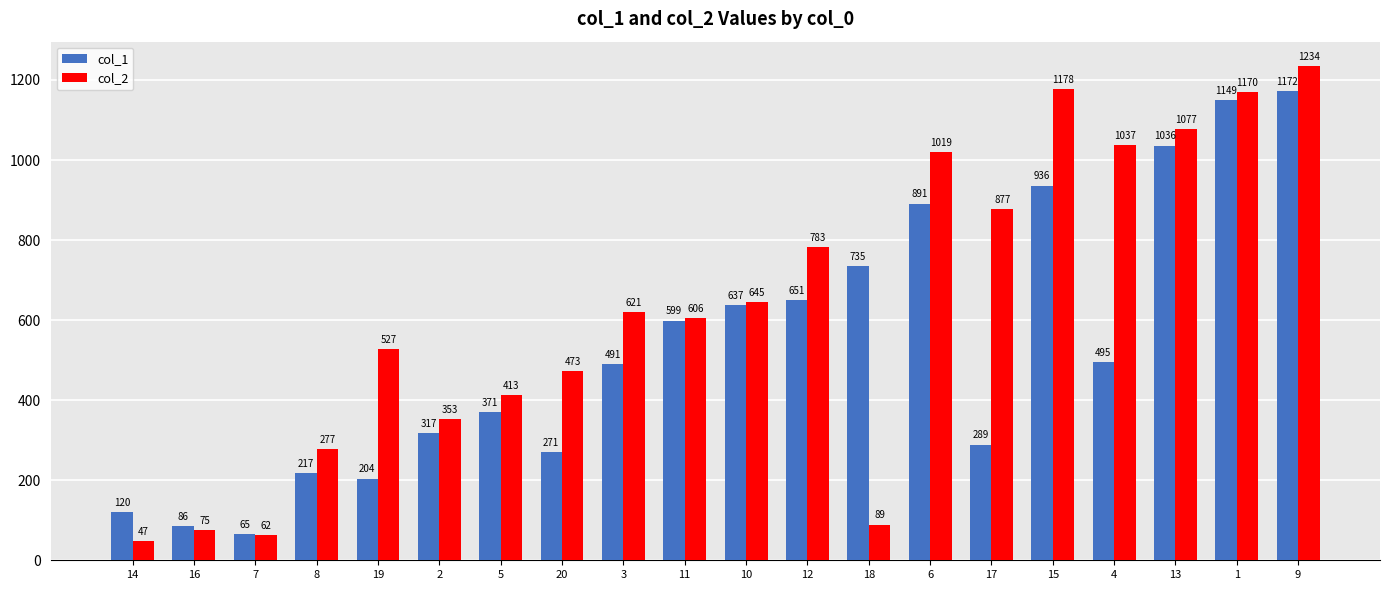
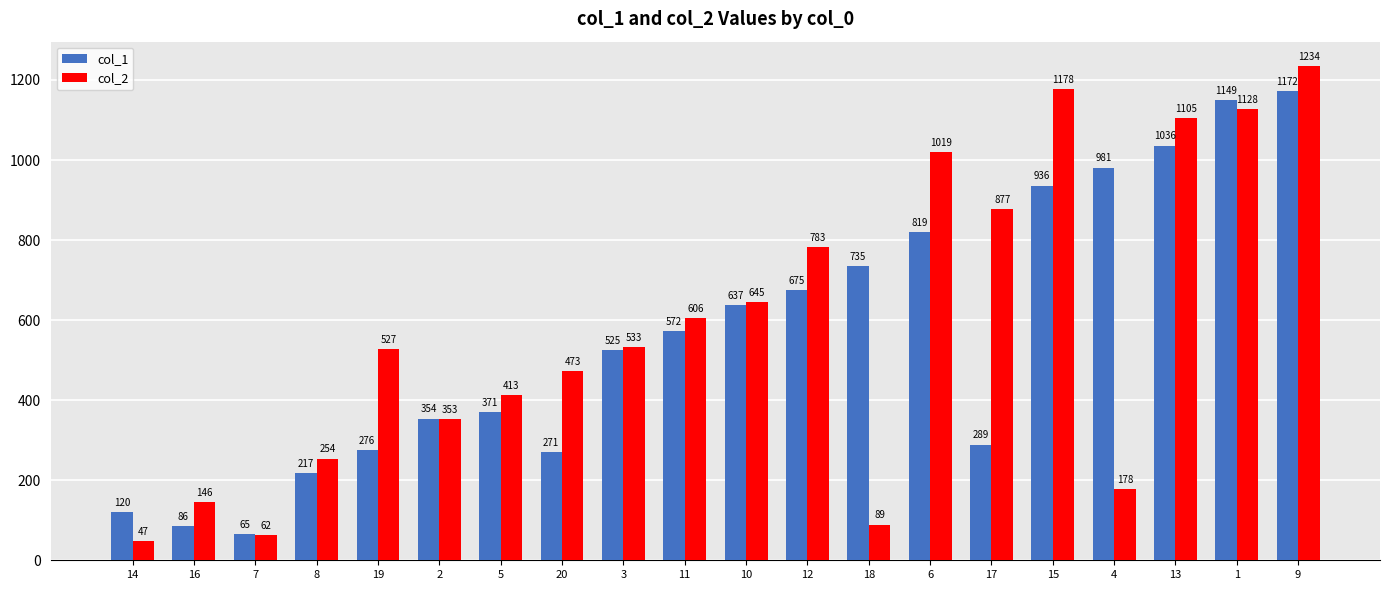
col_2, 16: 75 -> 146
col_2, 8: 277 -> 254
col_1, 19: 204 -> 276
col_1, 2: 317 -> 354
col_1, 3: 491 -> 525
col_2, 3: 621 -> 533
col_1, 11: 599 -> 572
col_1, 12: 651 -> 675
col_1, 6: 891 -> 819
col_1, 4: 495 -> 981
col_2, 4: 1037 -> 178
col_2, 13: 1077 -> 1105
col_2, 1: 1170 -> 1128
